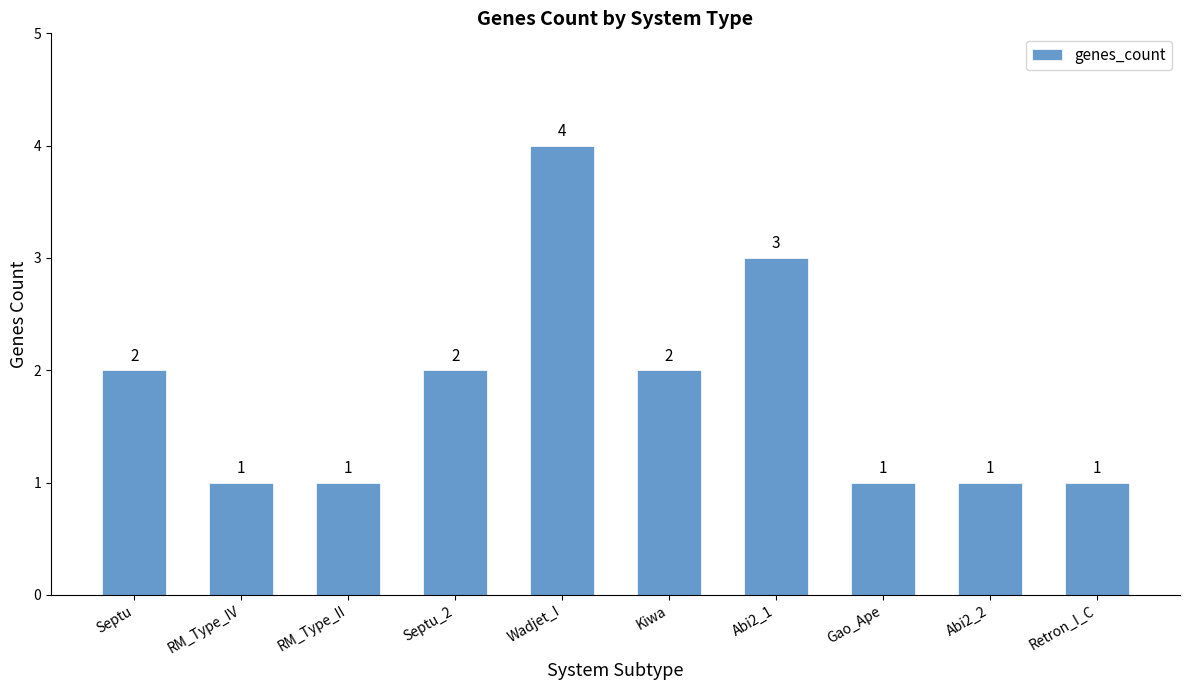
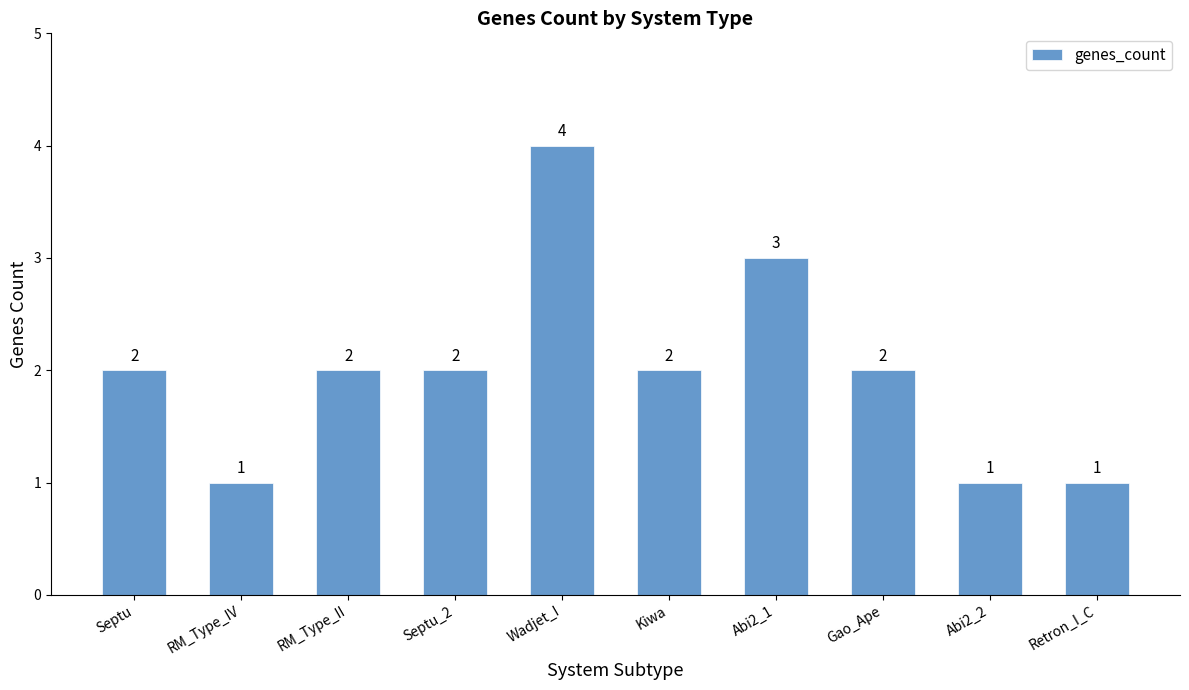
RM_Type_II: 1 -> 2
Gao_Ape: 1 -> 2
